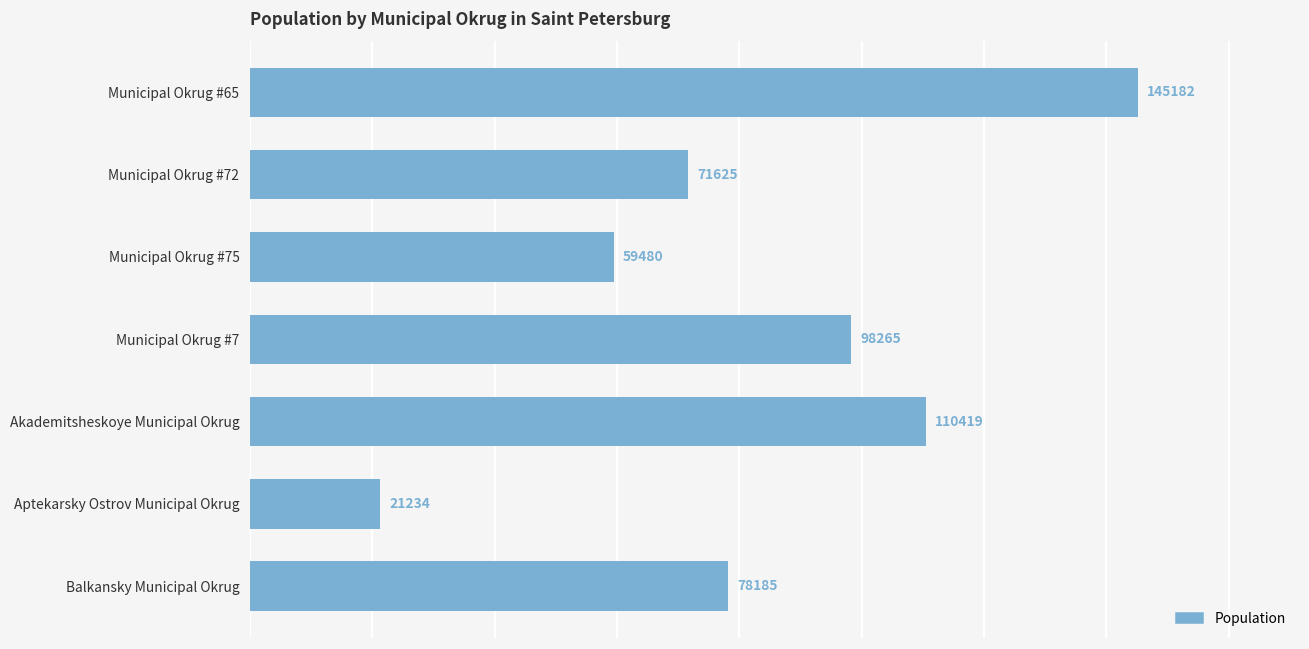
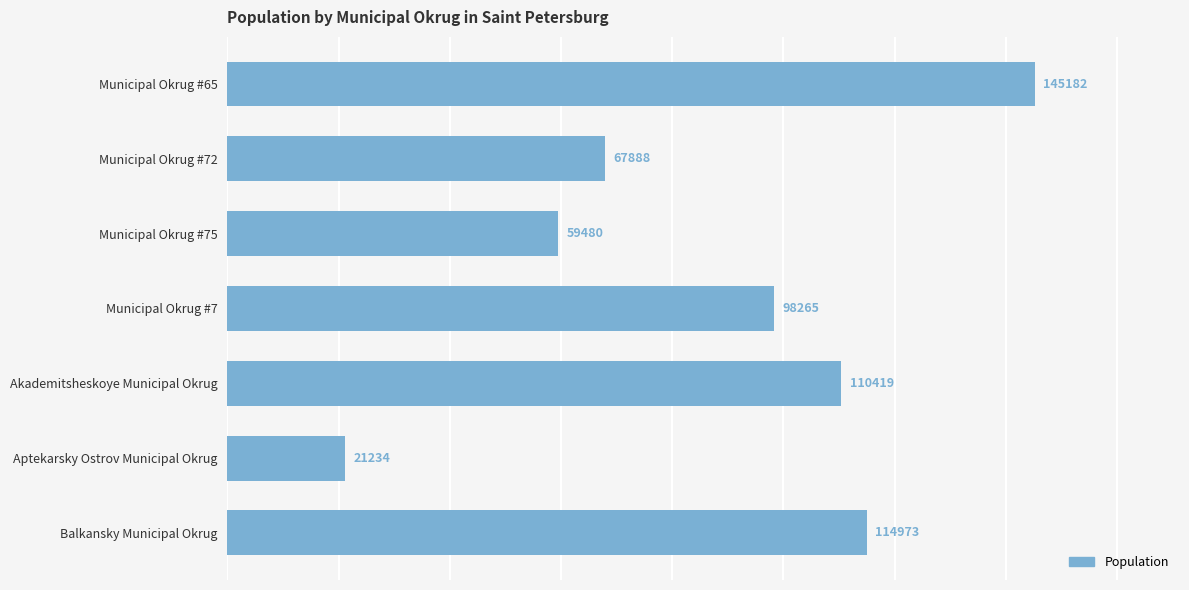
Municipal Okrug #72: 71625 -> 67888
Balkansky Municipal Okrug: 78185 -> 114973
